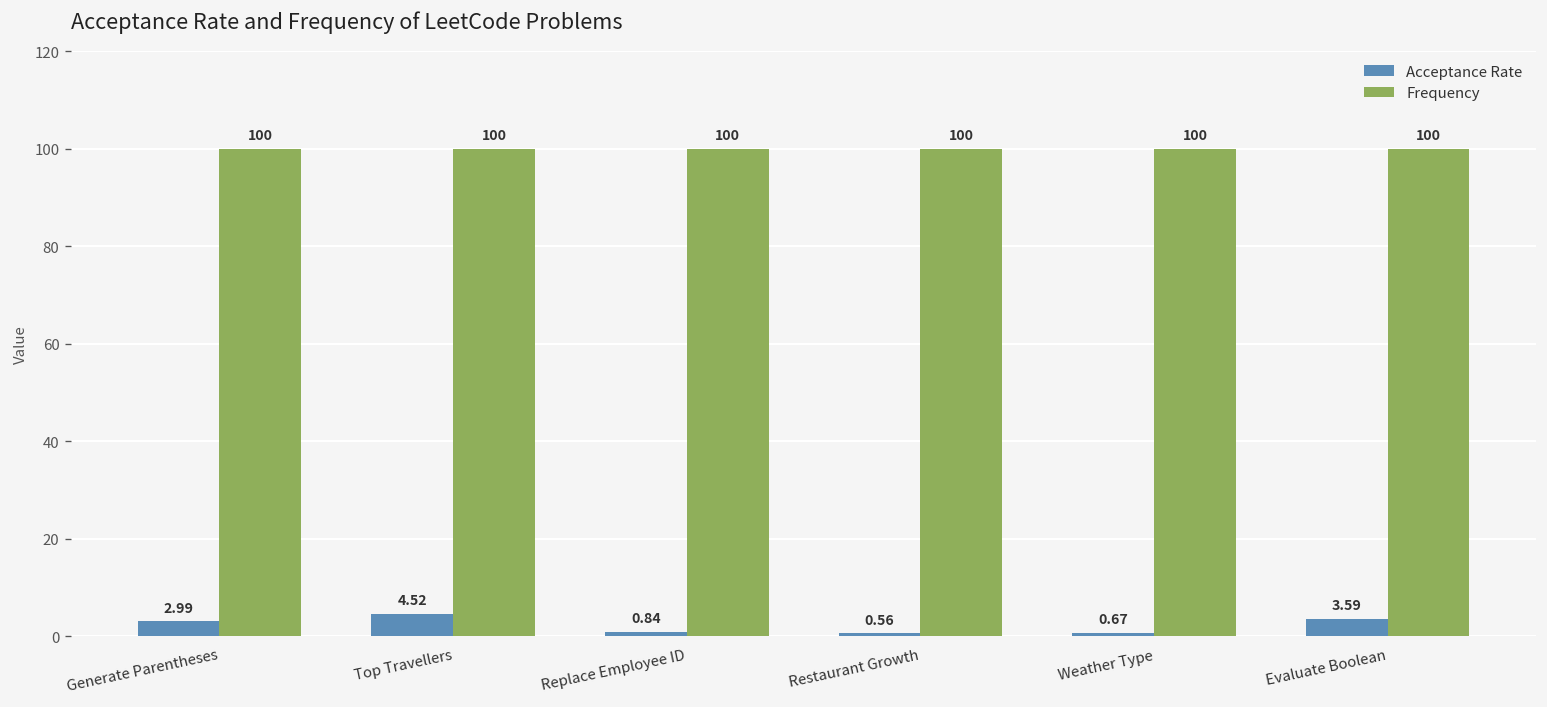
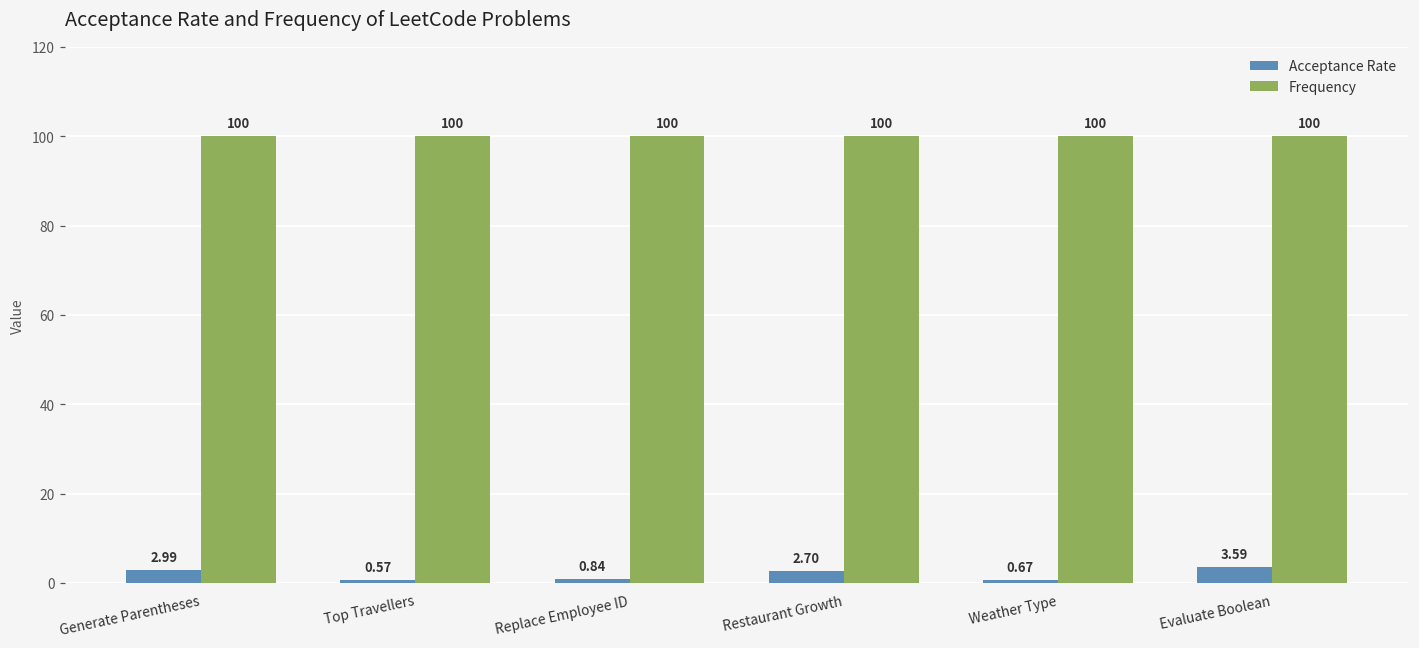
Acceptance Rate, Top Travellers: 4.52 -> 0.57
Acceptance Rate, Restaurant Growth: 0.56 -> 2.70
